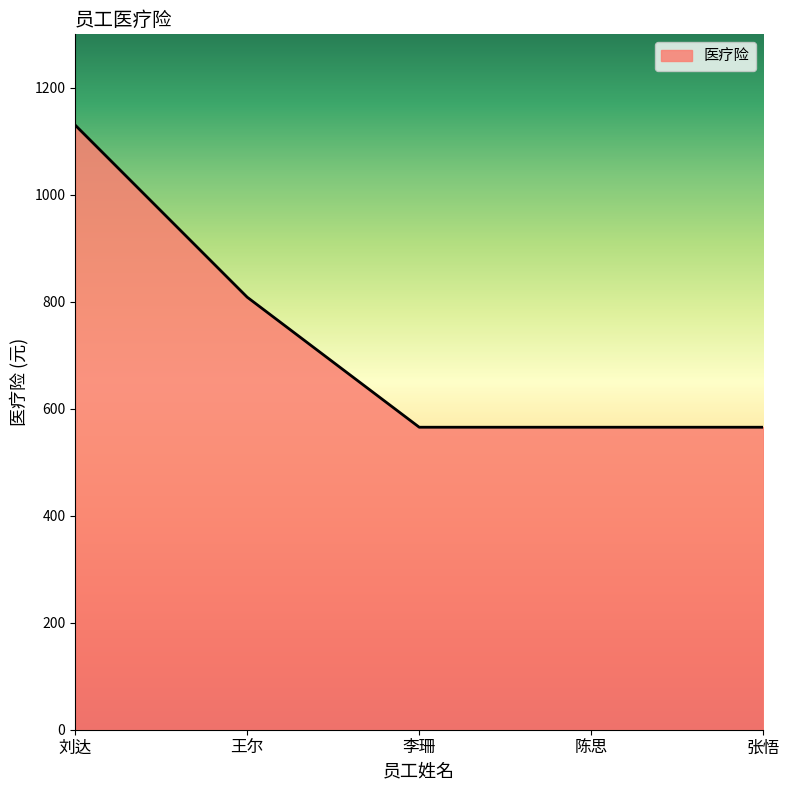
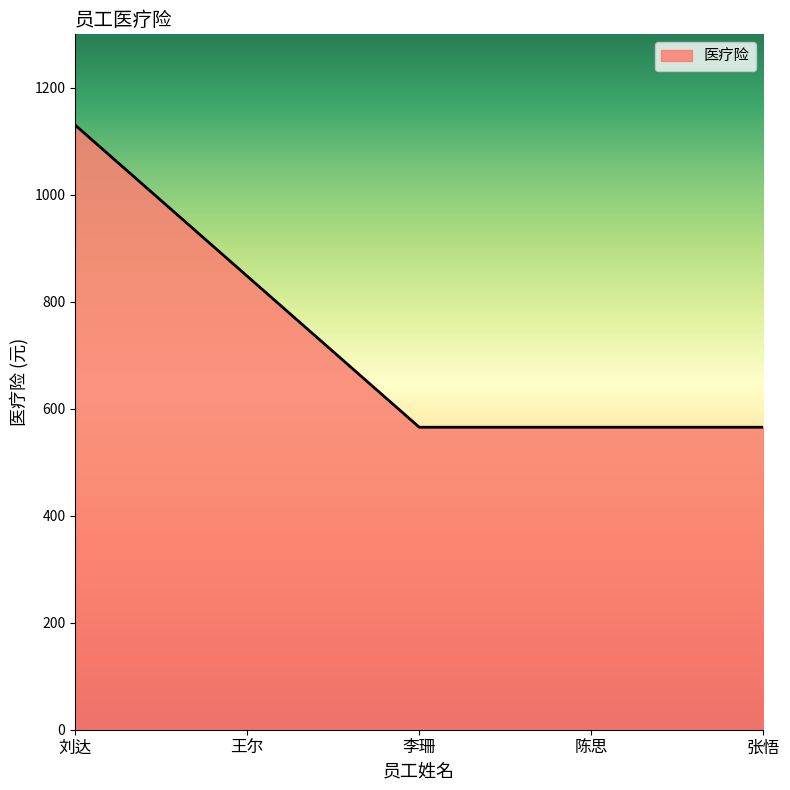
王尔: 810 -> 850
